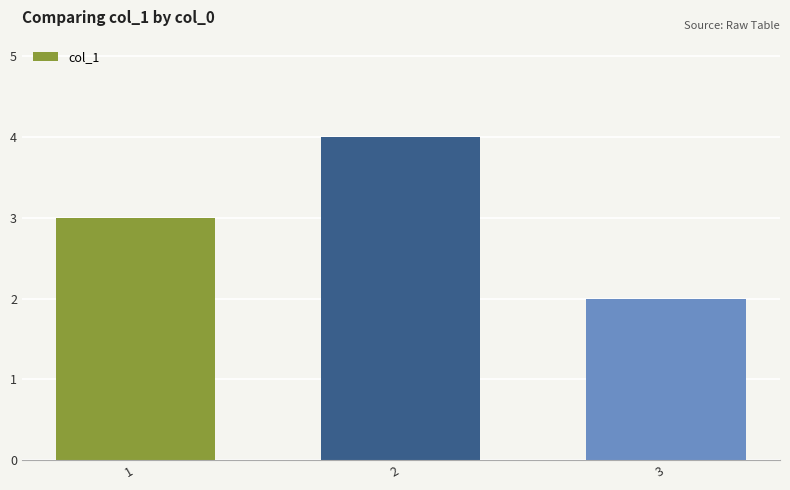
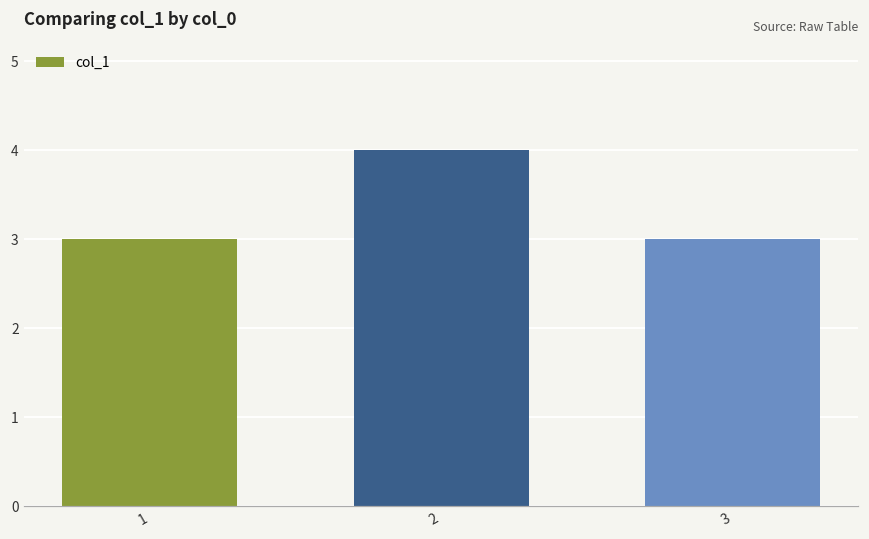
3: 2 -> 3
